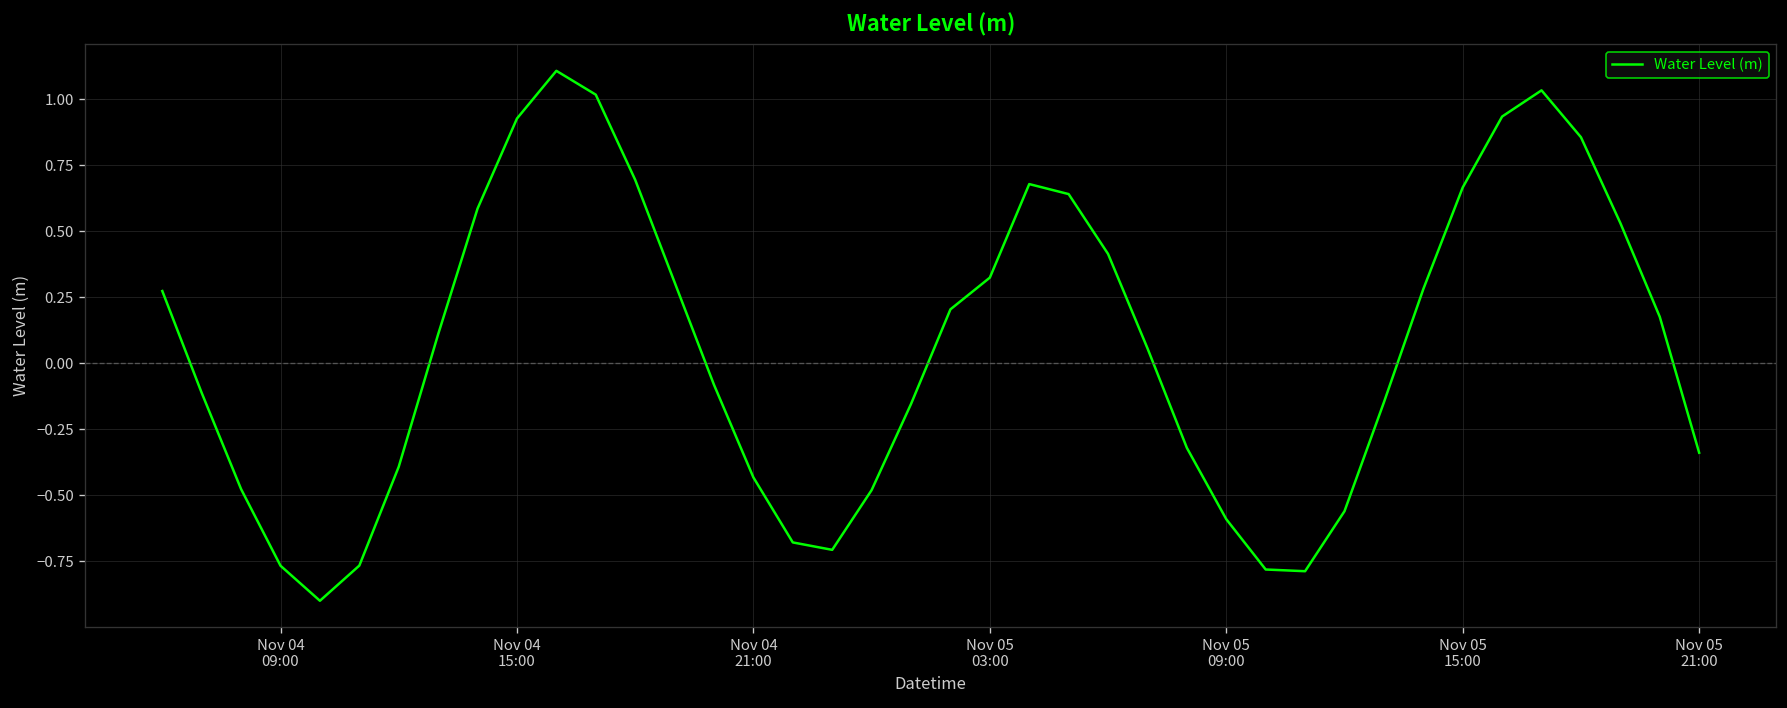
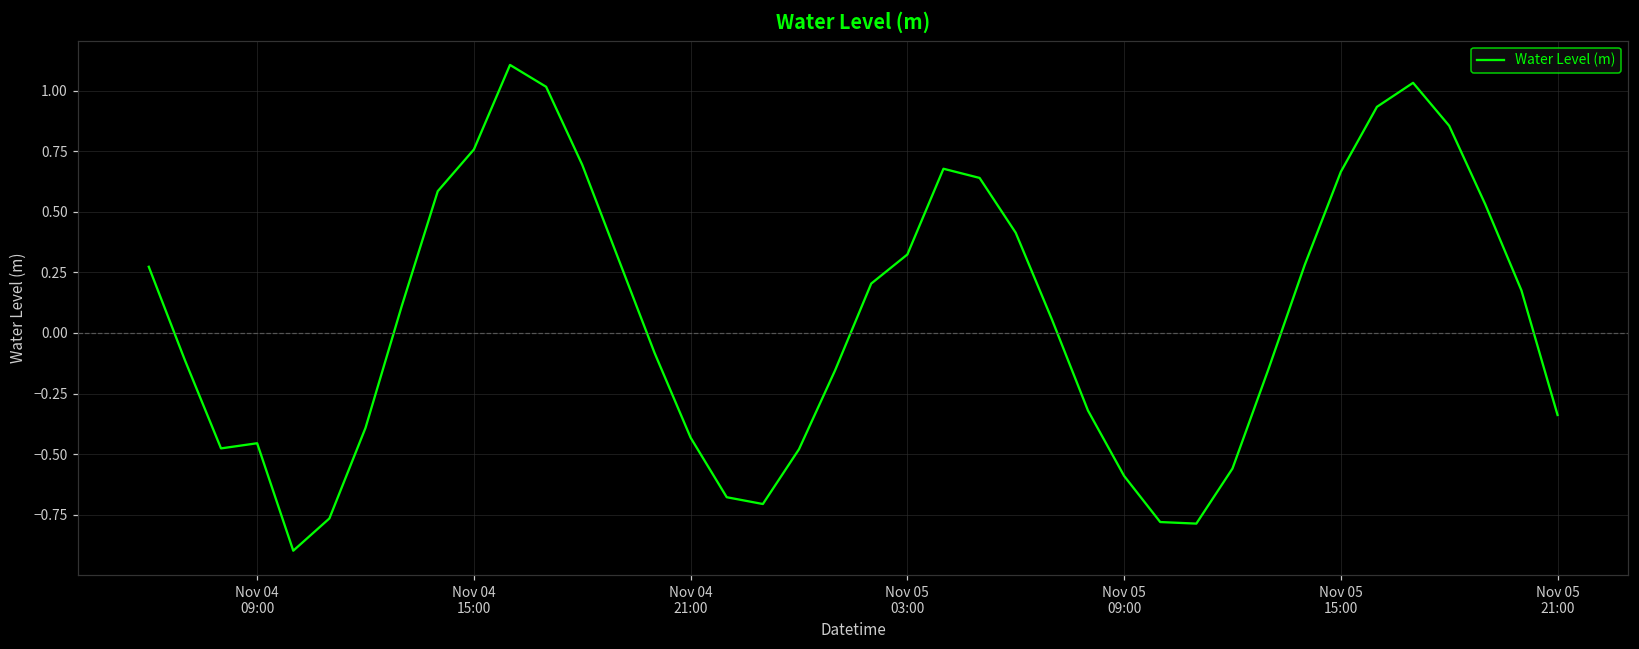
Nov 04 09:00: -0.77 -> -0.46
Nov 04 15:00: 0.93 -> 0.76
